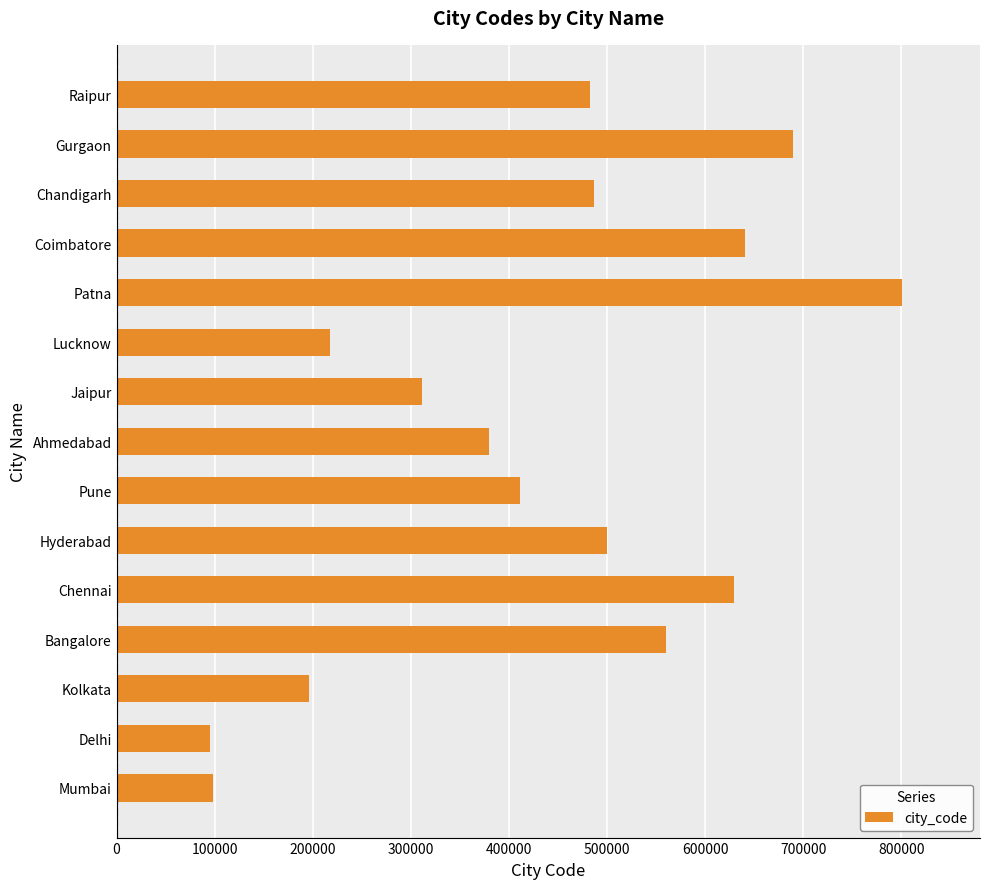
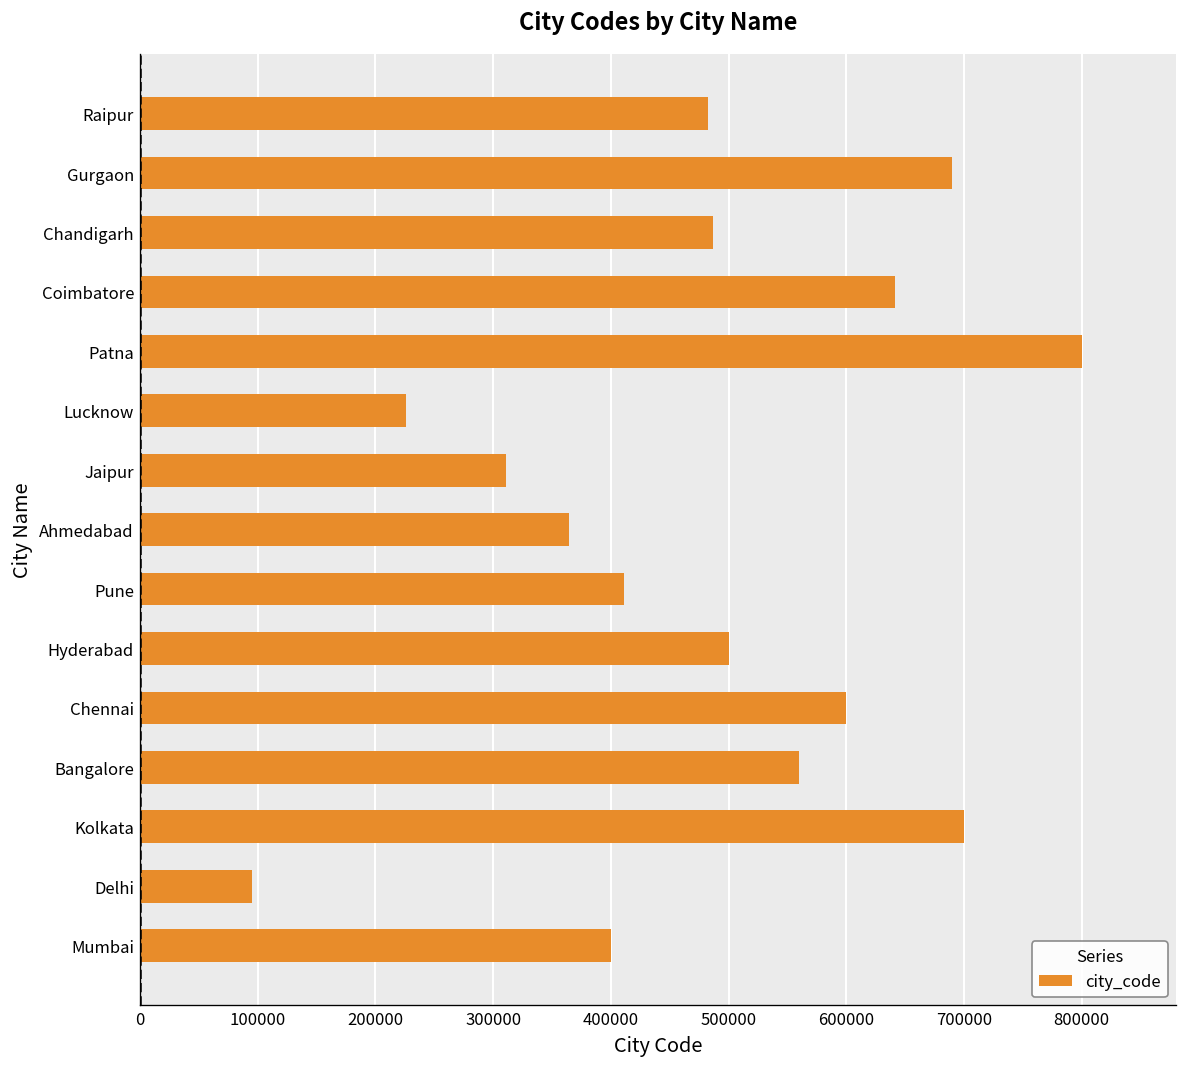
Lucknow: 220000 -> 230000
Ahmedabad: 380000 -> 360000
Chennai: 630000 -> 600000
Kolkata: 200000 -> 700000
Mumbai: 100000 -> 400000
